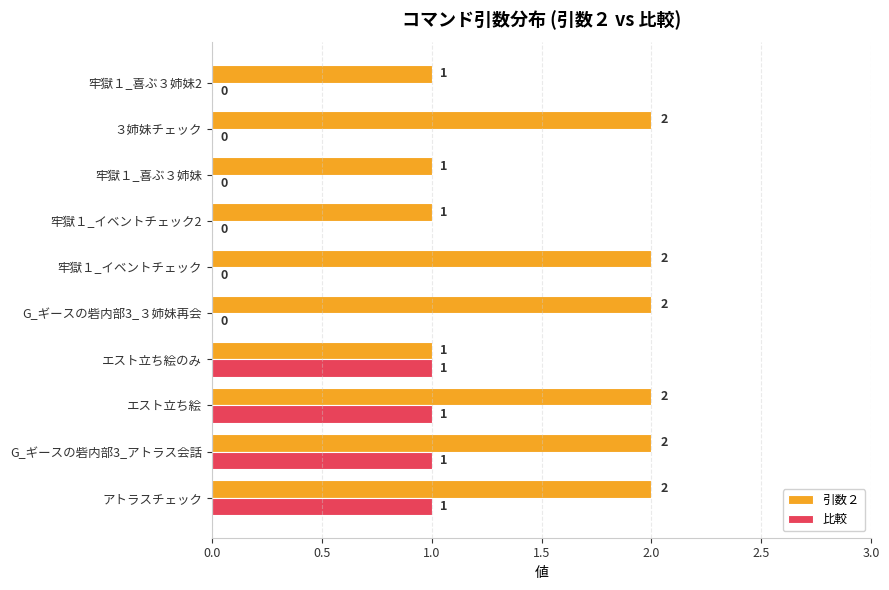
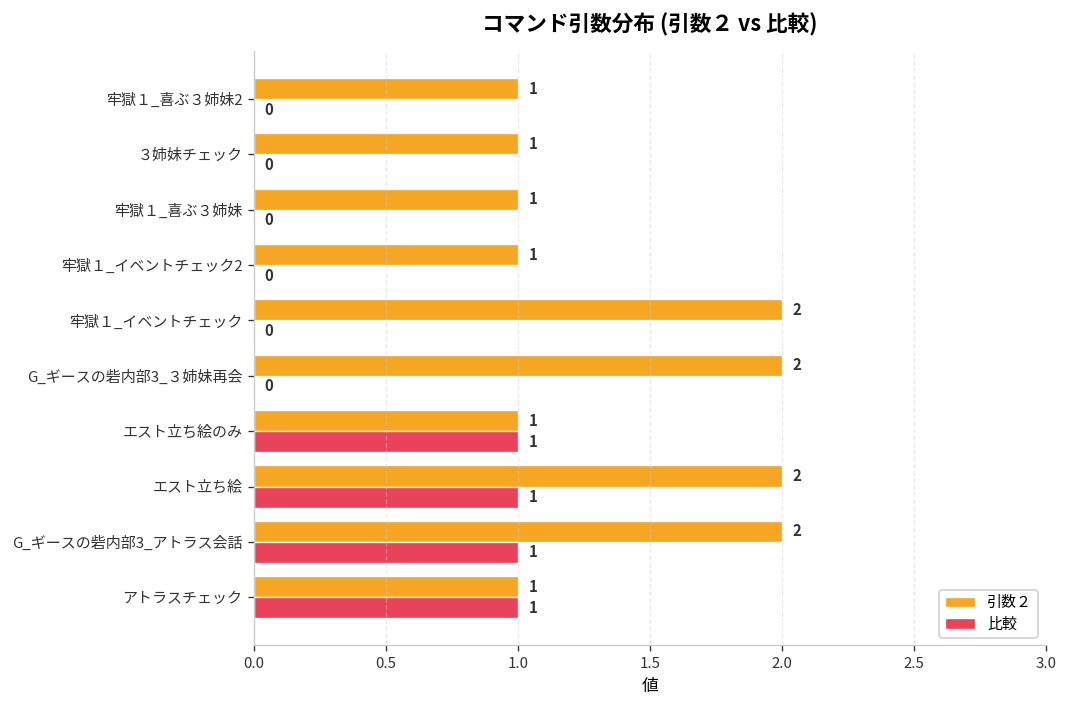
引数２, ３姉妹チェック: 2 -> 1
引数２, アトラスチェック: 2 -> 1
